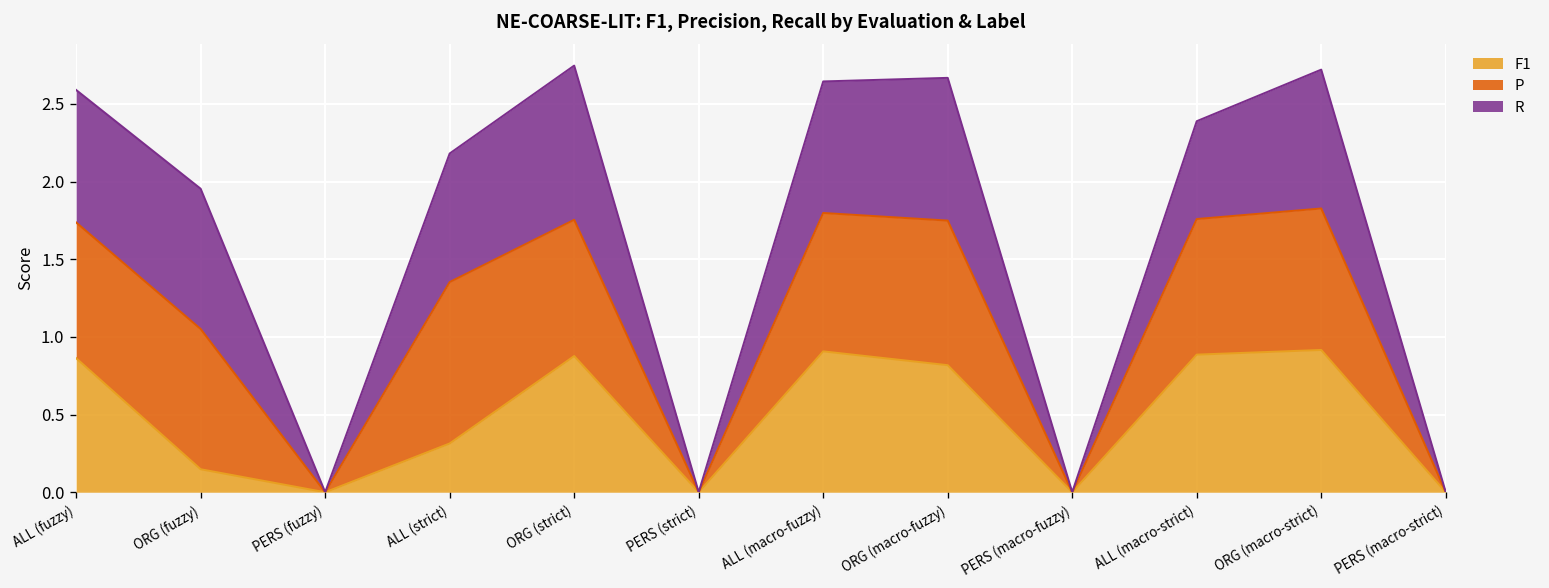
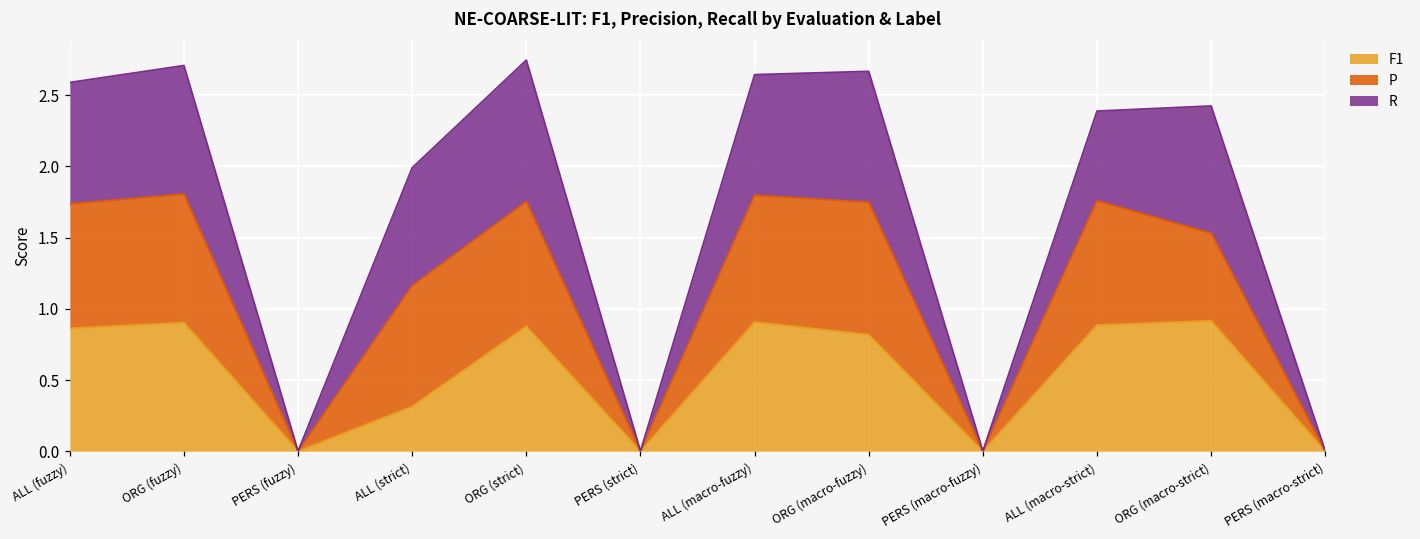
F1, ORG (fuzzy): 0.15 -> 0.90
P, ALL (strict): 1.04 -> 0.85
P, ORG (macro-strict): 0.91 -> 0.62
